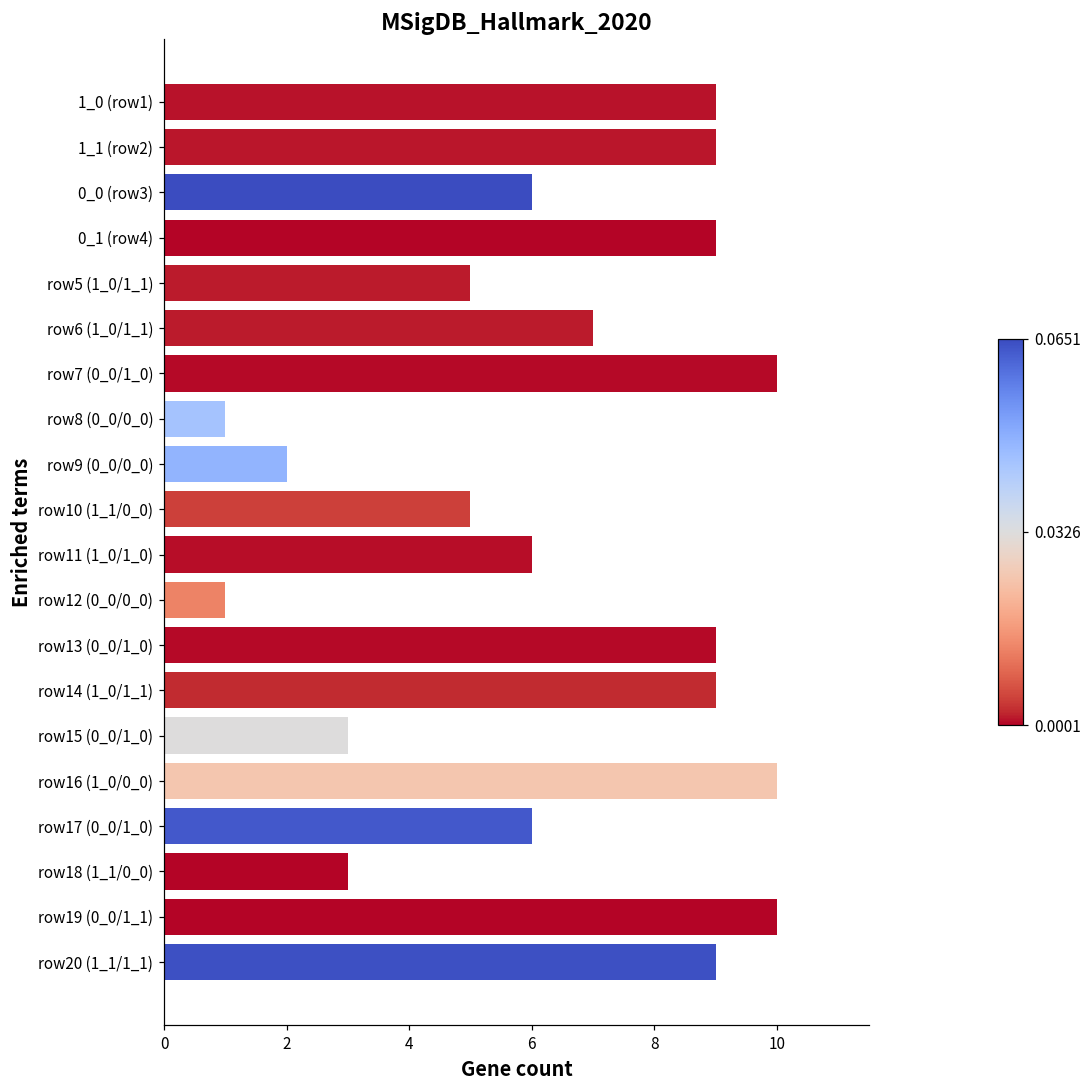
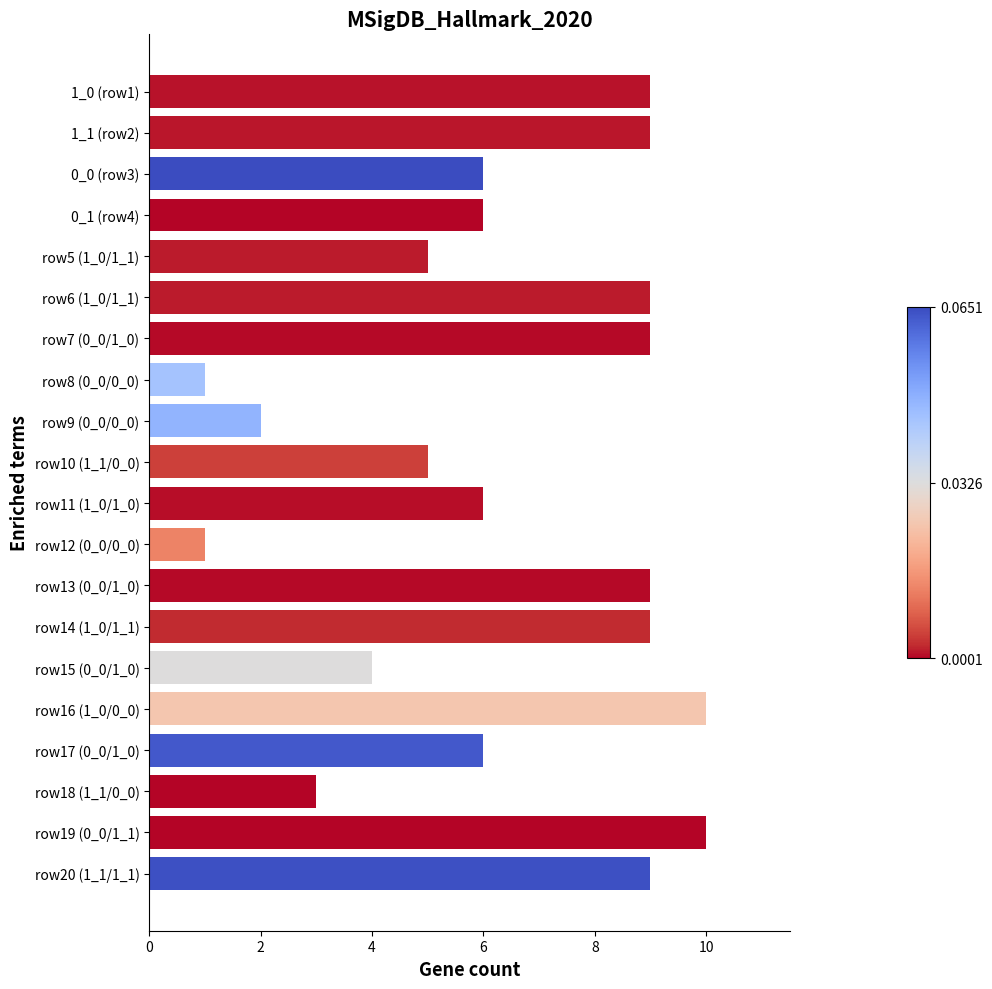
0_1 (row4): 9 -> 6
row6 (1_0/1_1): 7 -> 9
row7 (0_0/1_0): 10 -> 9
row15 (0_0/1_0): 3 -> 4
